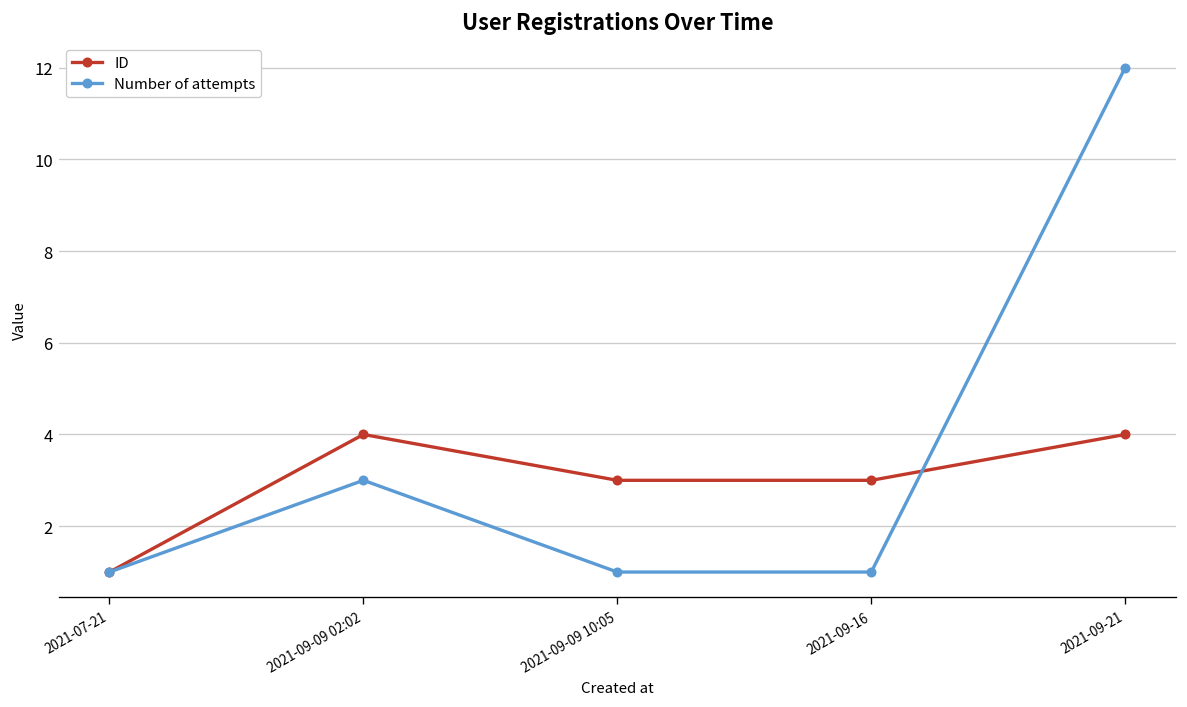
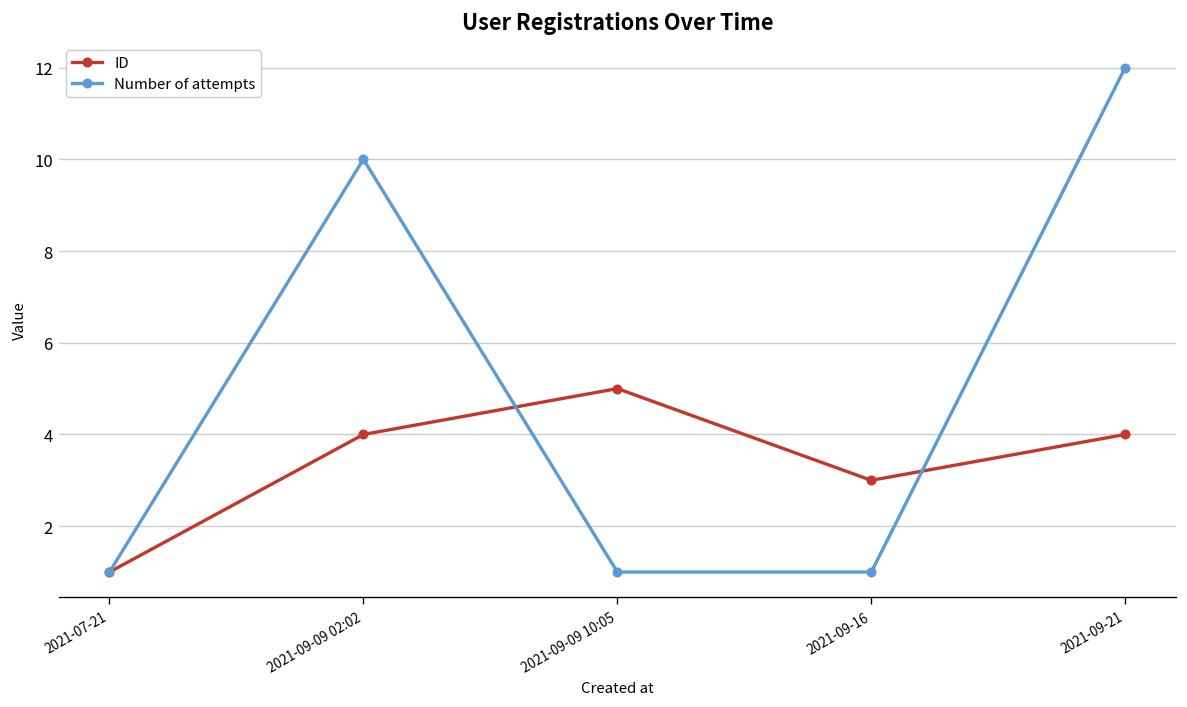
Number of attempts, 2021-09-09 02:02: 3 -> 10
ID, 2021-09-09 10:05: 3 -> 5
